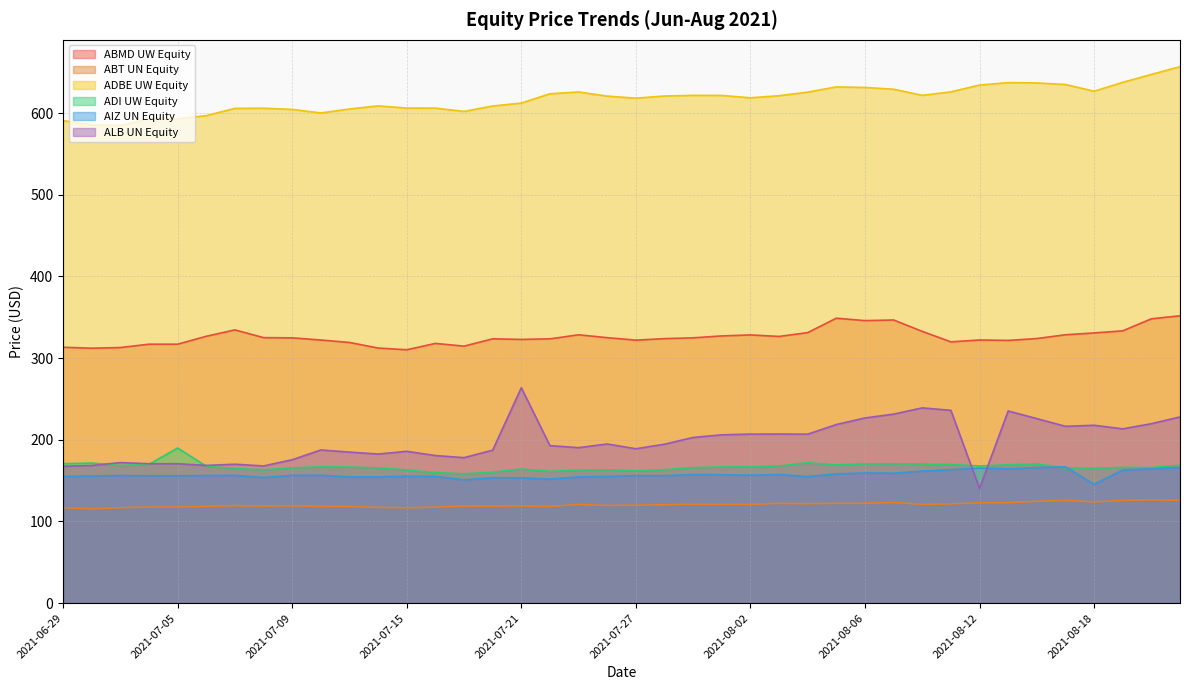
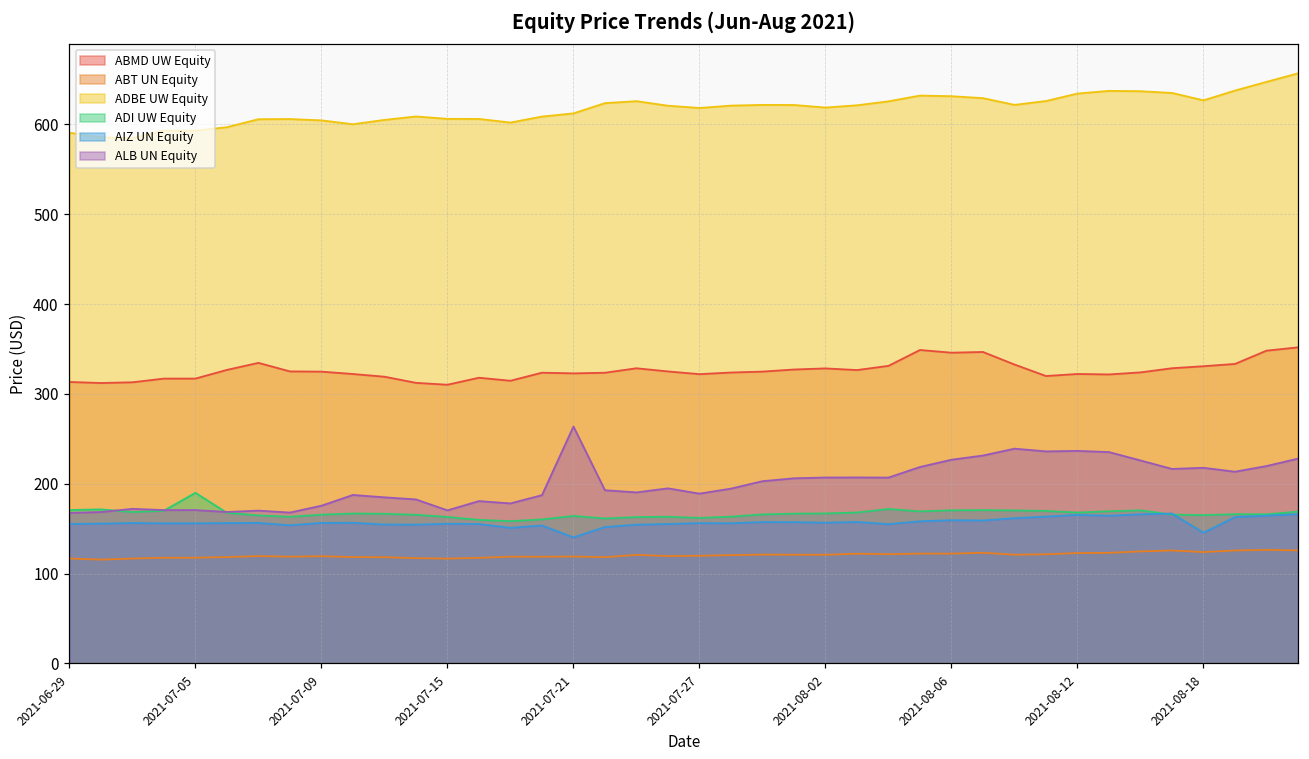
ALB UN Equity, 2021-07-15: 190 -> 170
AIZ UN Equity, 2021-07-21: 150 -> 140
ALB UN Equity, 2021-08-12: 140 -> 240
